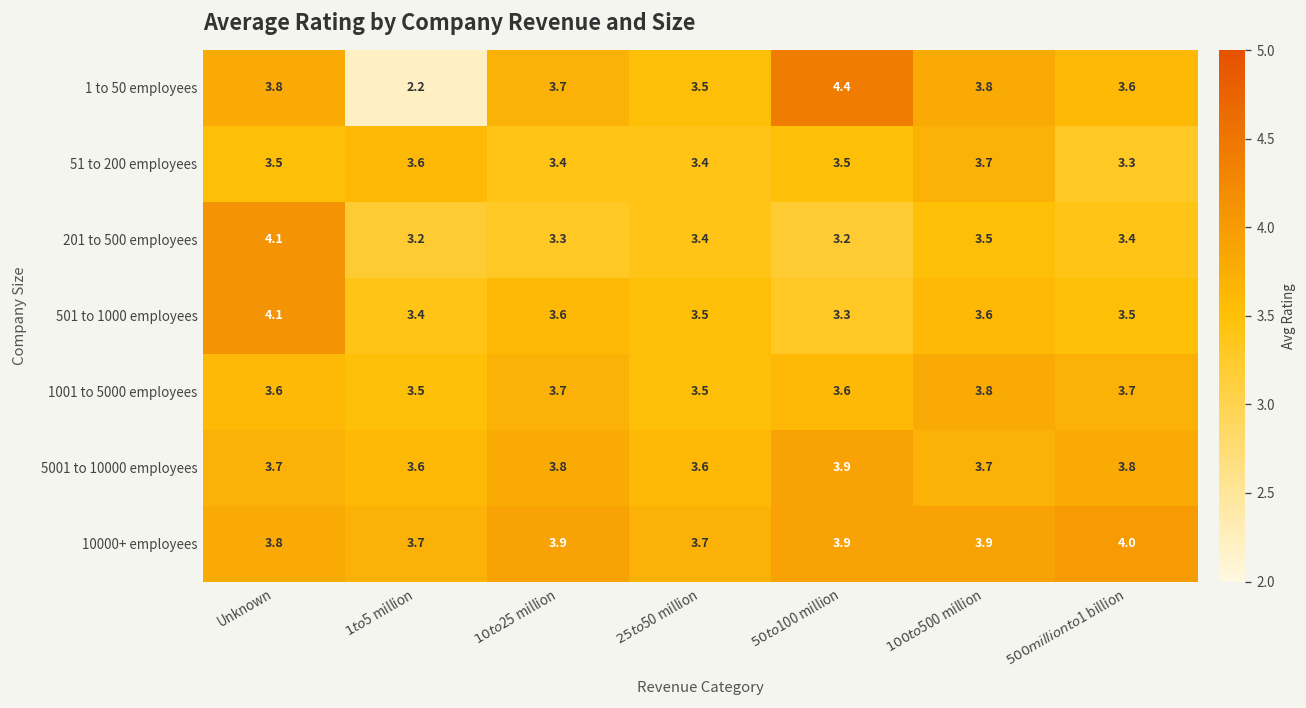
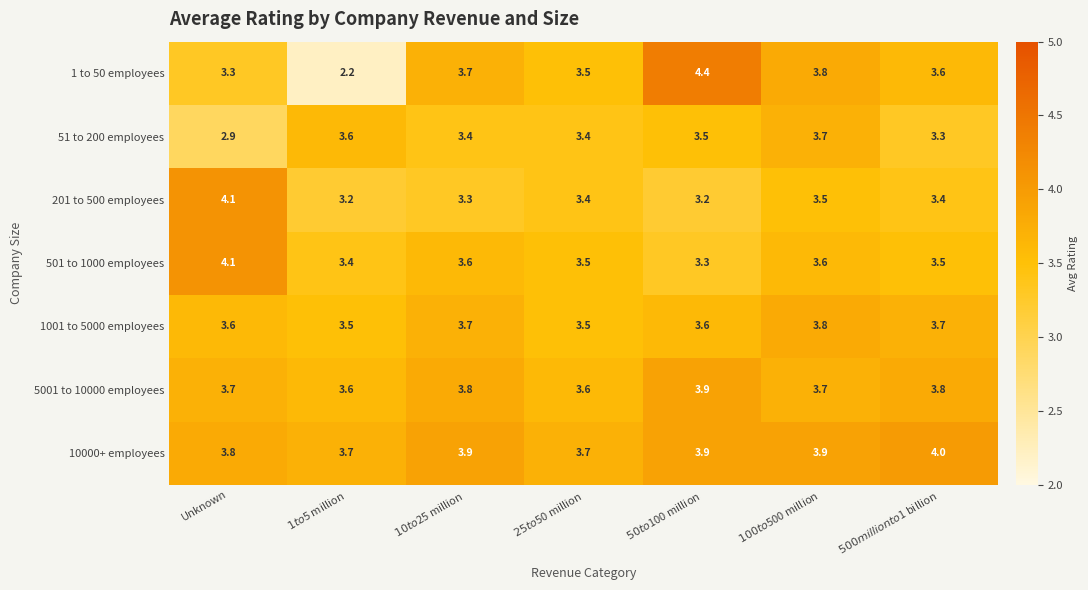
1 to 50 employees, Unknown: 3.8 -> 3.3
51 to 200 employees, Unknown: 3.5 -> 2.9
